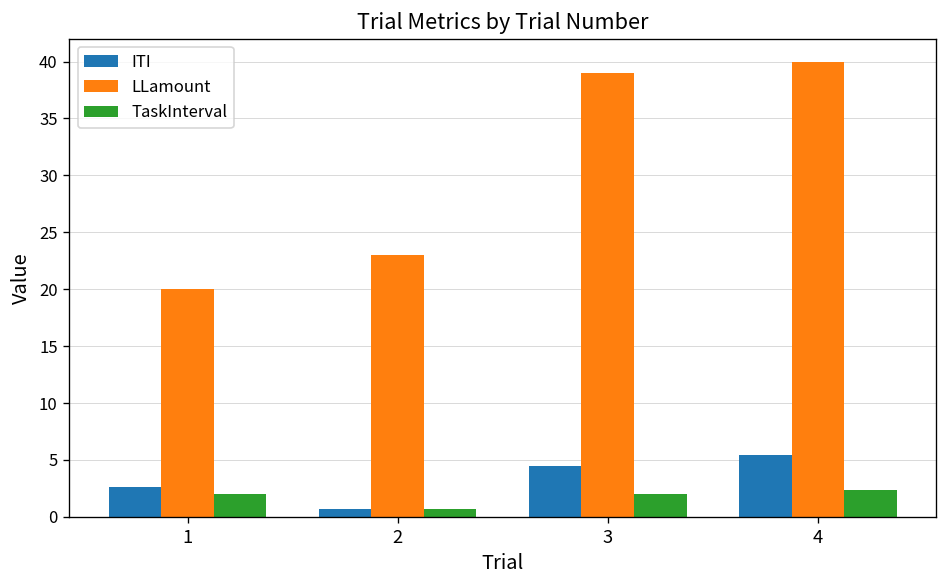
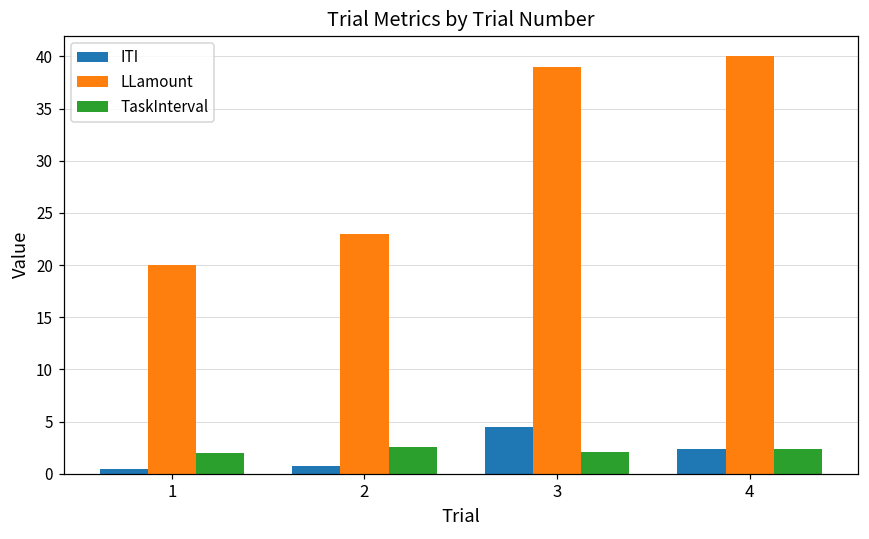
ITI, 1: 3 -> 0
TaskInterval, 2: 1 -> 3
ITI, 4: 5 -> 2
